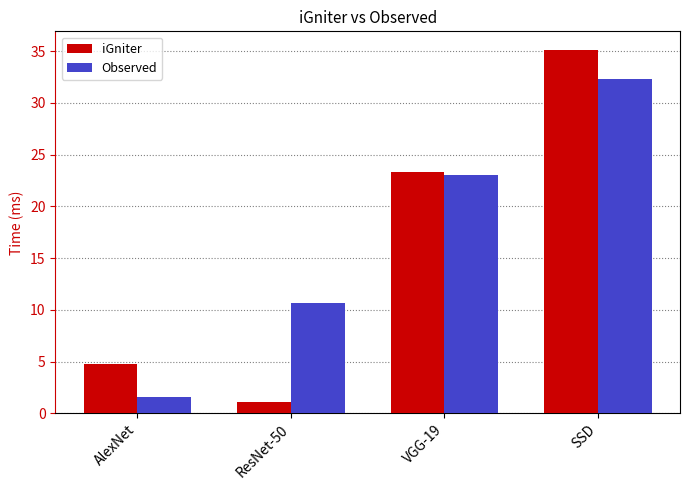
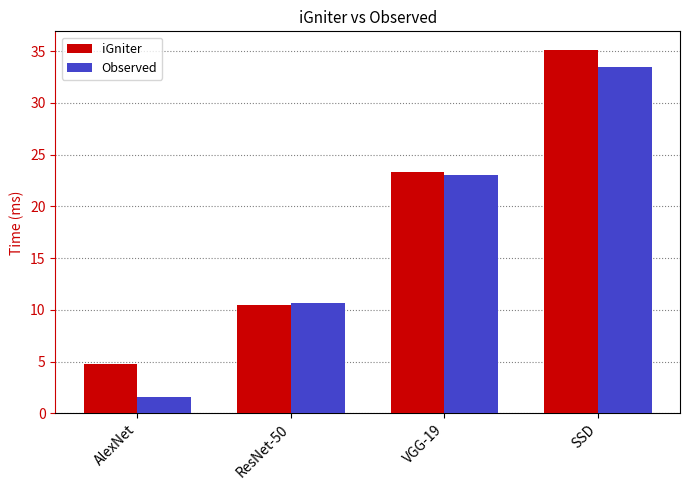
iGniter, ResNet-50: 1.1 -> 10.5
Observed, SSD: 32.3 -> 33.5
